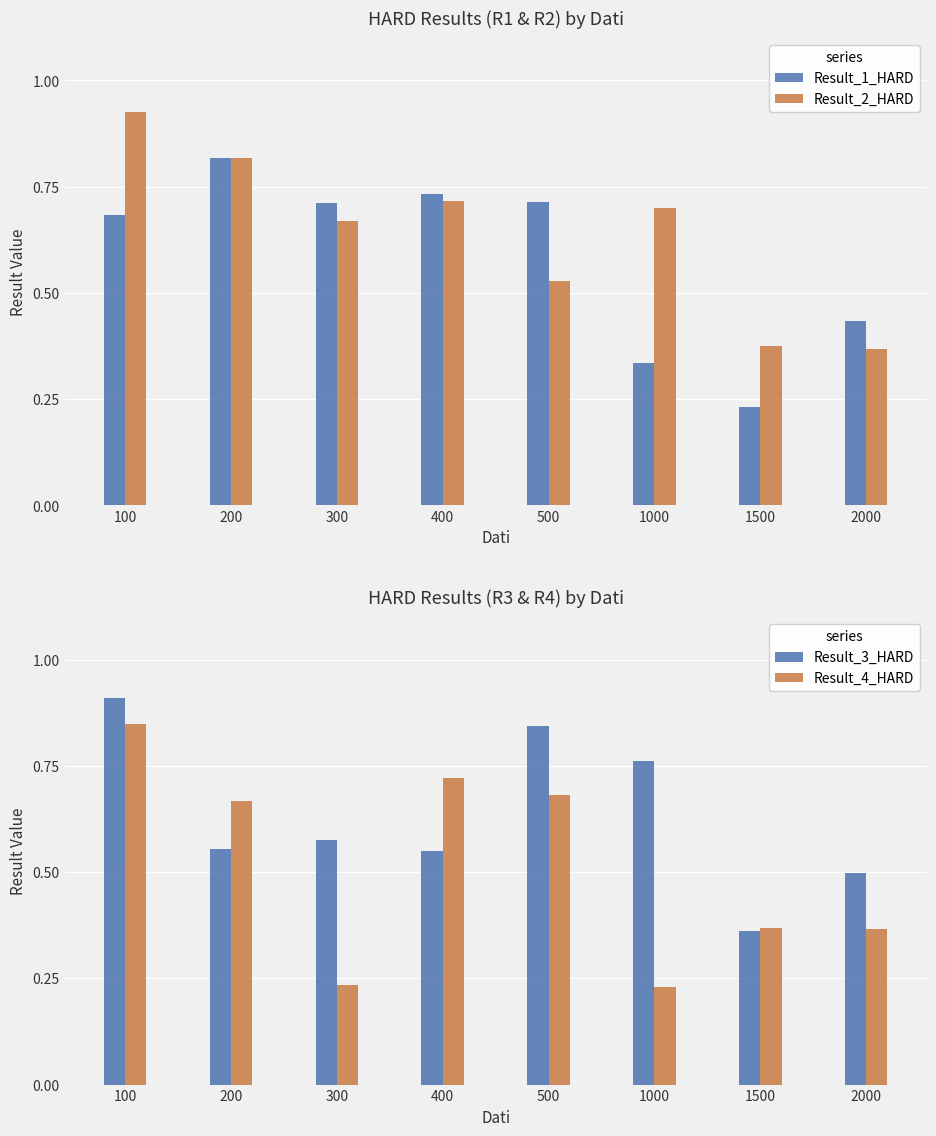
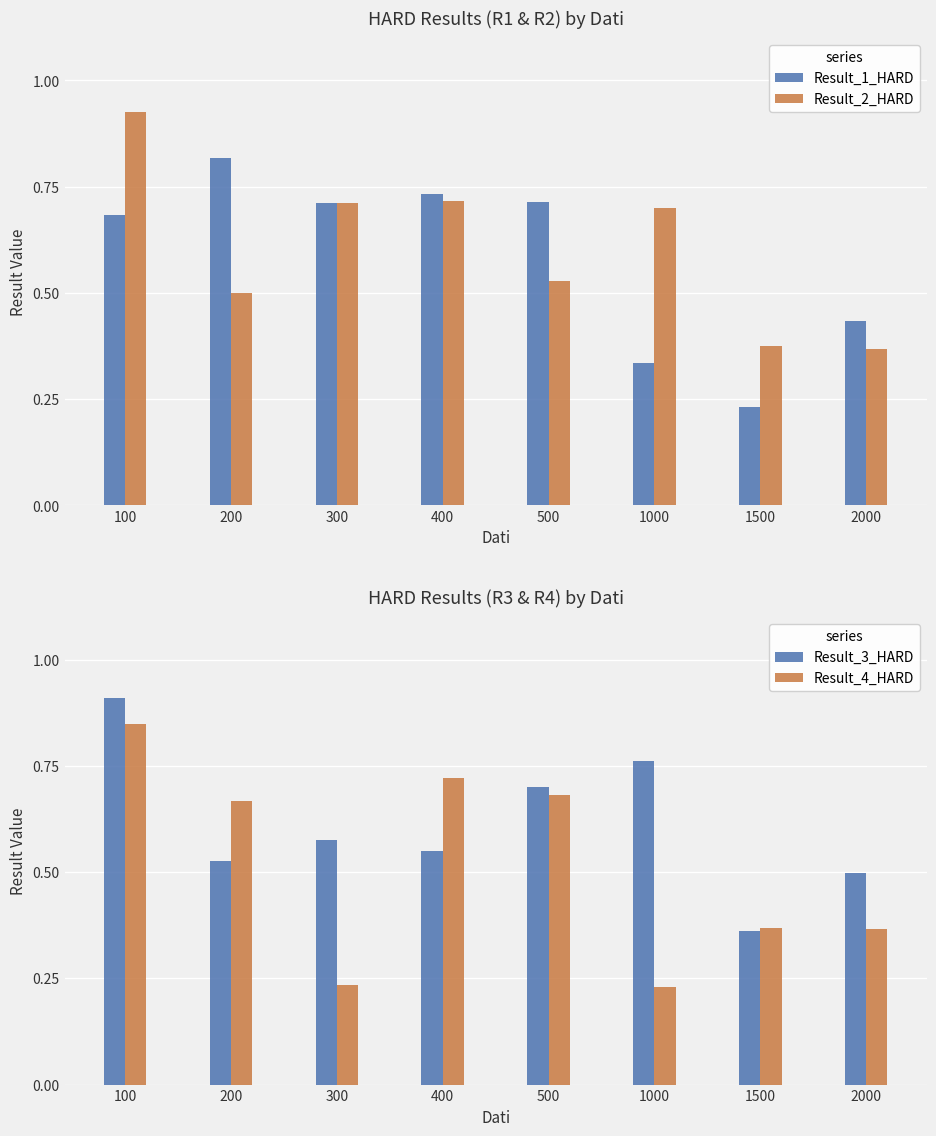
HARD Results (R1 & R2) by Dati, Result_2_HARD, 200: 0.82 -> 0.50
HARD Results (R1 & R2) by Dati, Result_2_HARD, 300: 0.67 -> 0.71
HARD Results (R3 & R4) by Dati, Result_3_HARD, 200: 0.55 -> 0.53
HARD Results (R3 & R4) by Dati, Result_3_HARD, 500: 0.84 -> 0.70
